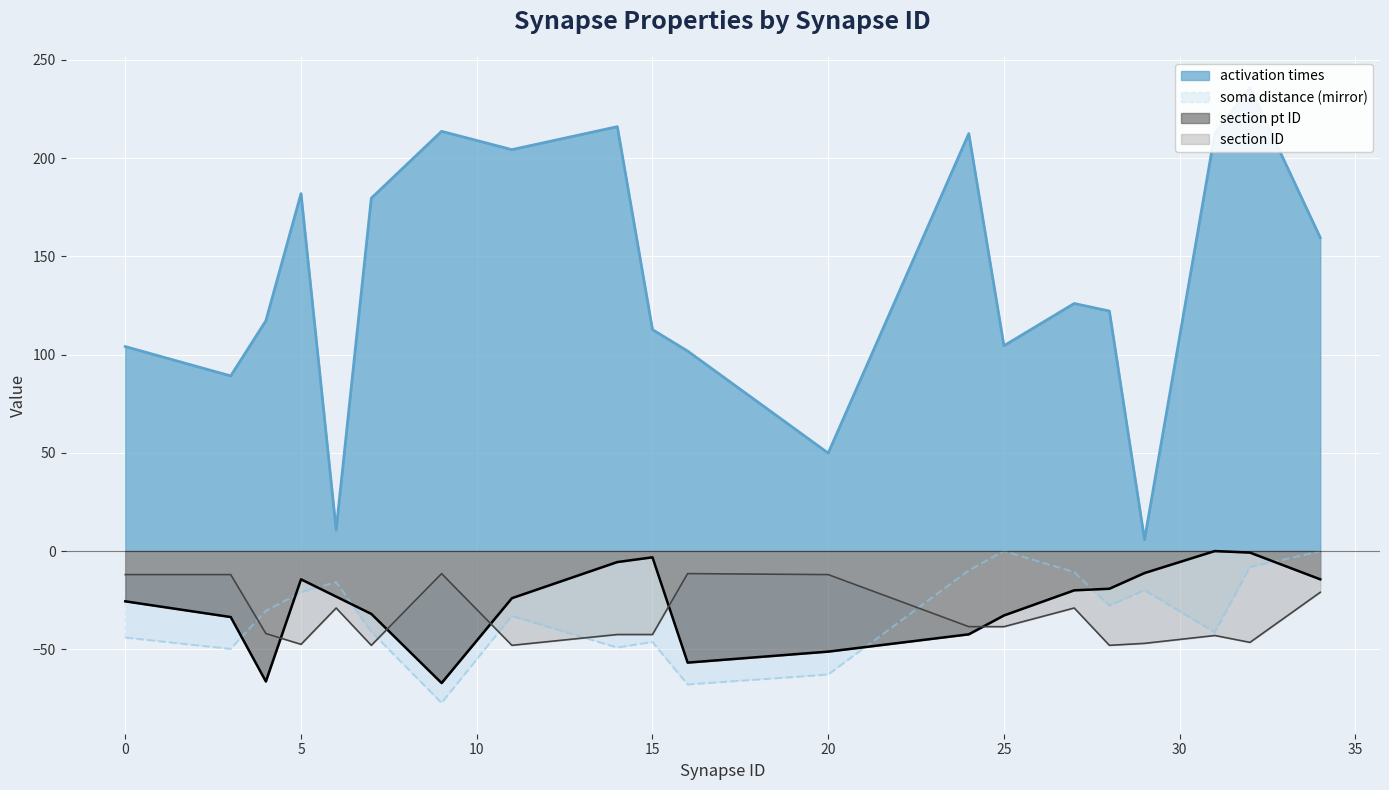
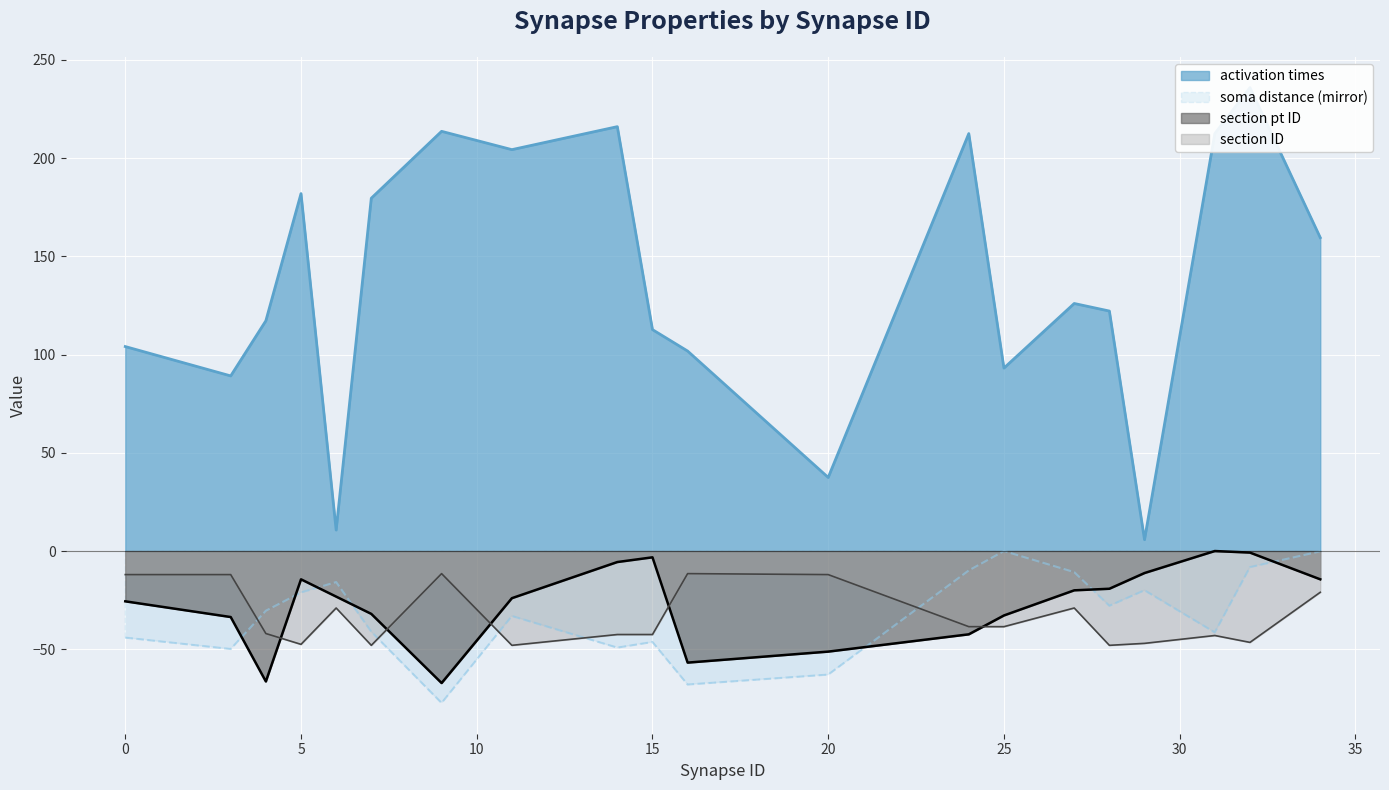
activation times, 20: 50 -> 37
activation times, 25: 105 -> 93
